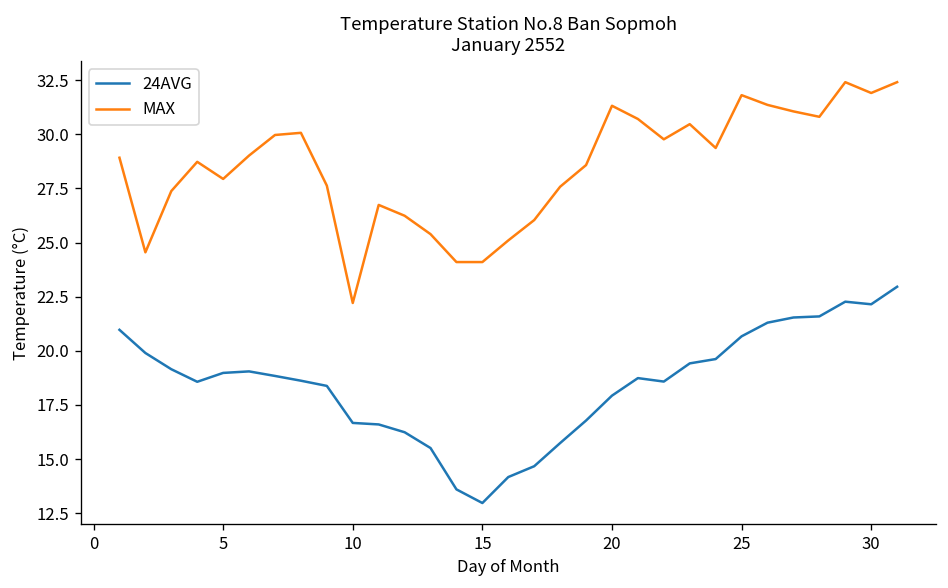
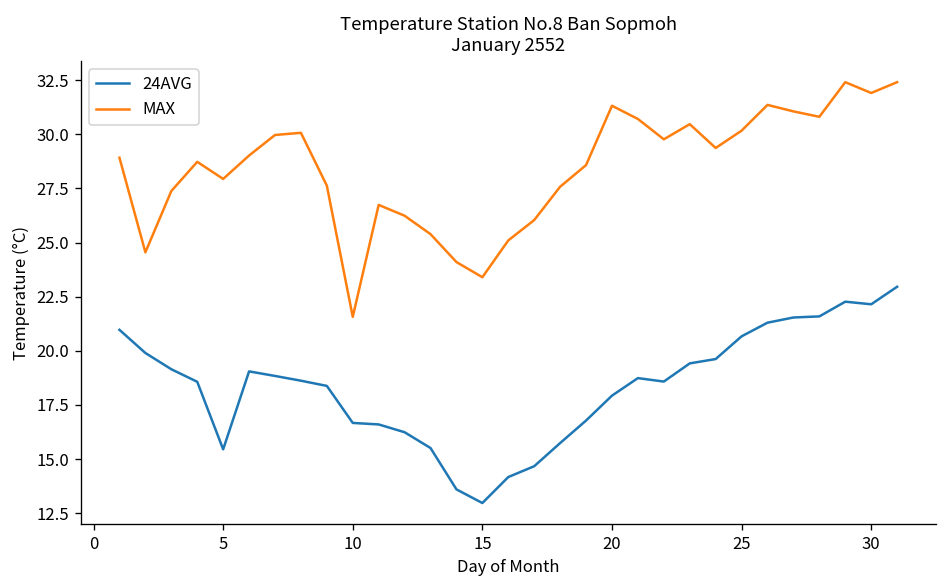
24AVG, 5: 19.0 -> 15.5
MAX, 10: 22.2 -> 21.6
MAX, 15: 24.1 -> 23.4
MAX, 25: 31.8 -> 30.2
